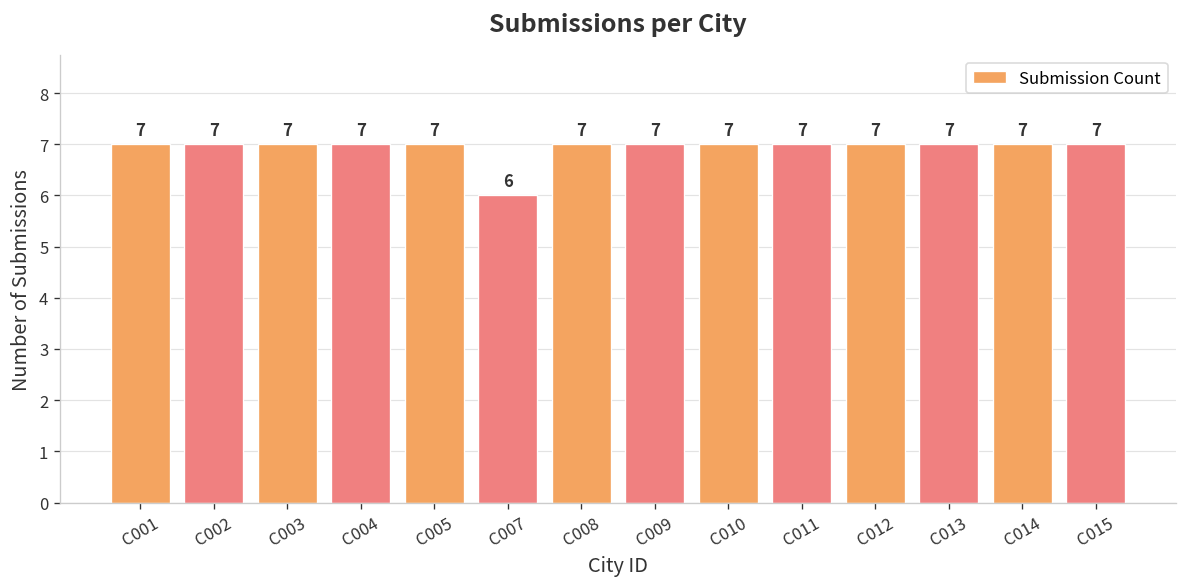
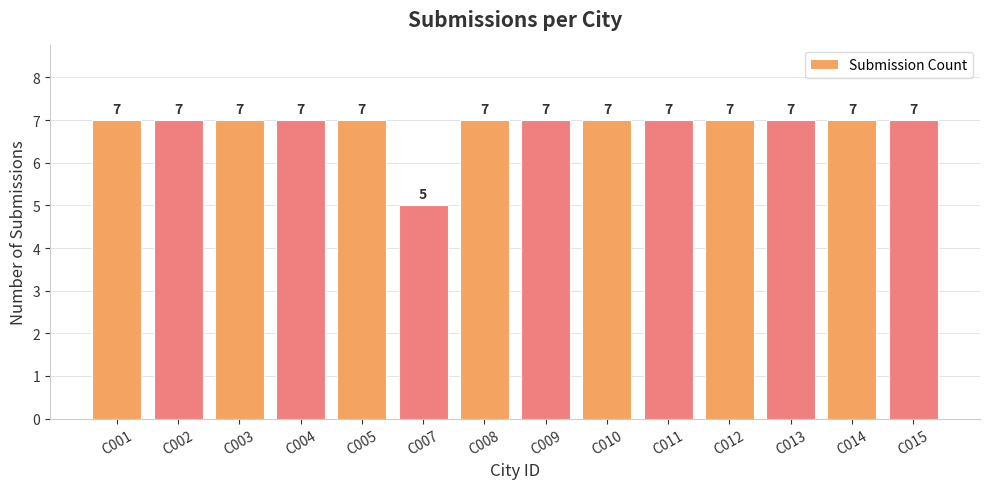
C007: 6 -> 5
